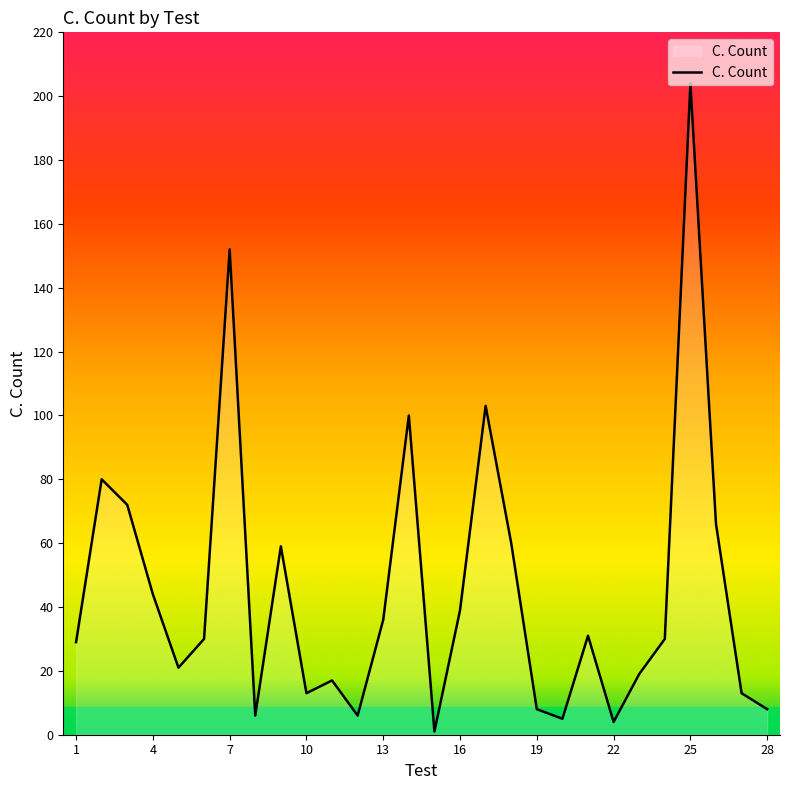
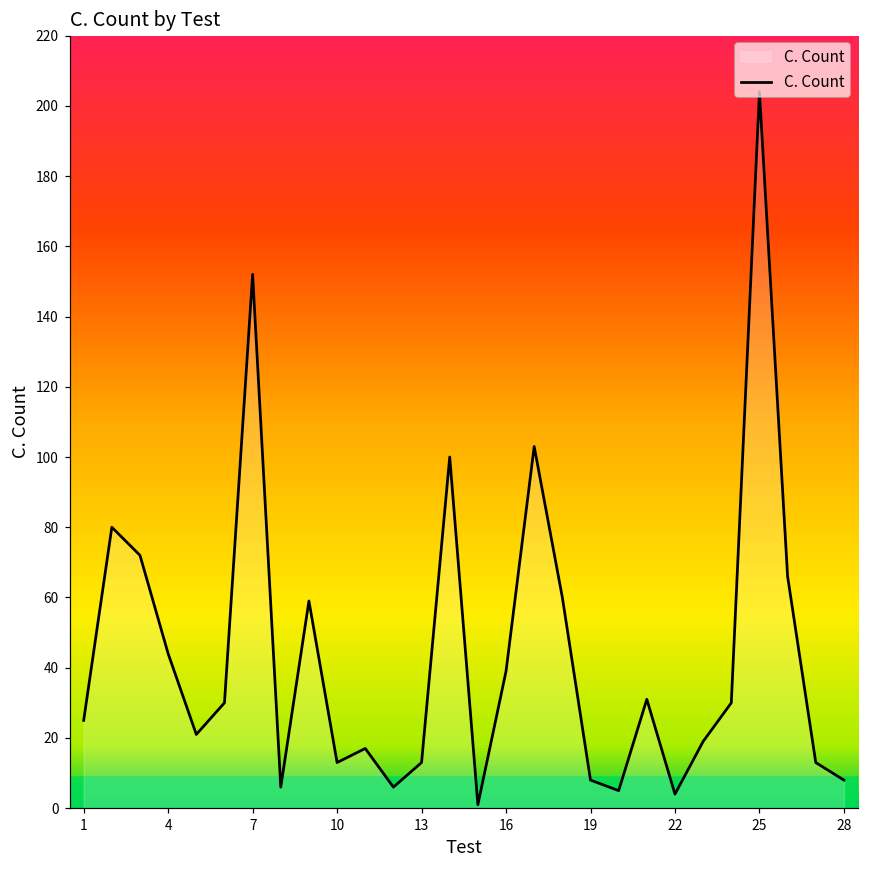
1: 29 -> 25
13: 36 -> 13
